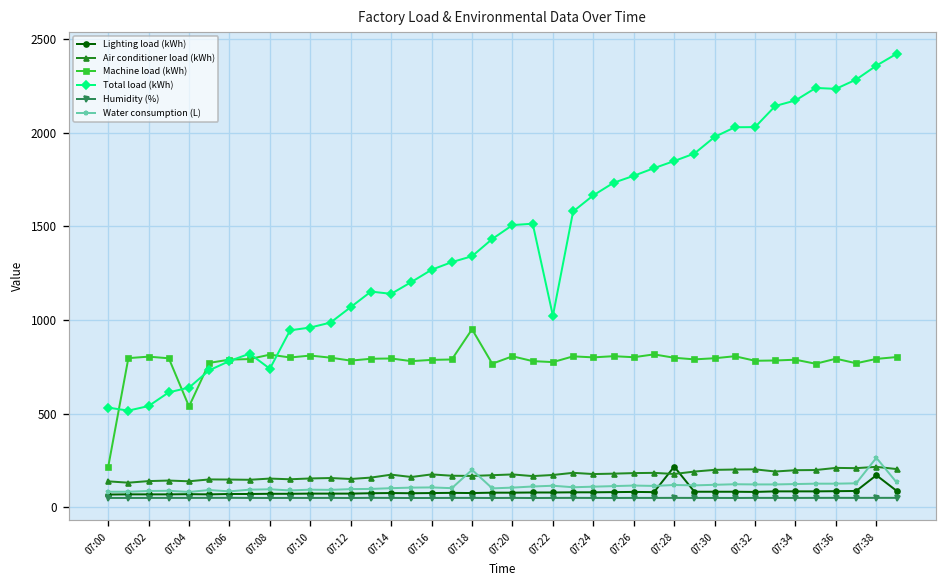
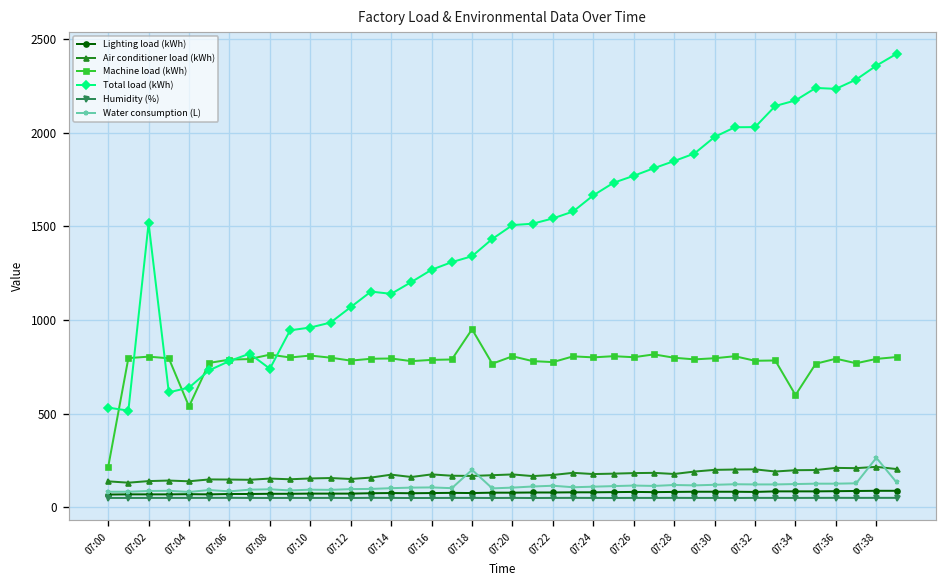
Total load (kWh), 07:02: 540 -> 1520
Total load (kWh), 07:22: 1020 -> 1540
Lighting load (kWh), 07:28: 220 -> 80
Machine load (kWh), 07:34: 790 -> 600
Lighting load (kWh), 07:38: 170 -> 90
